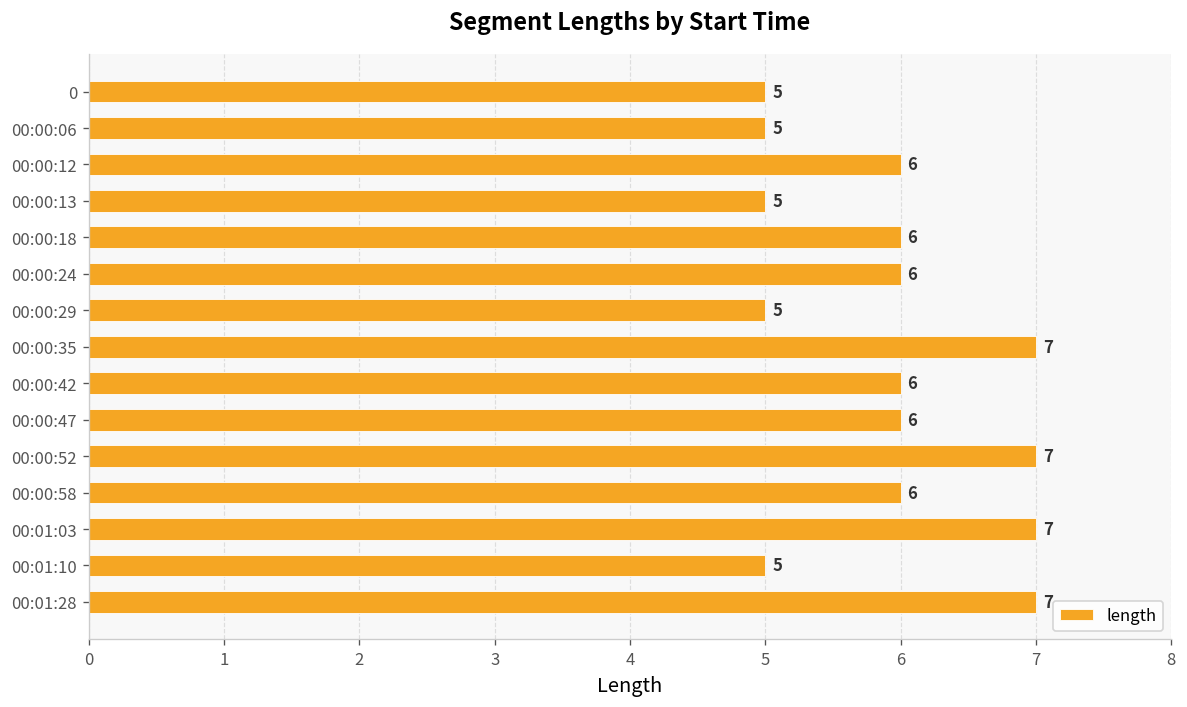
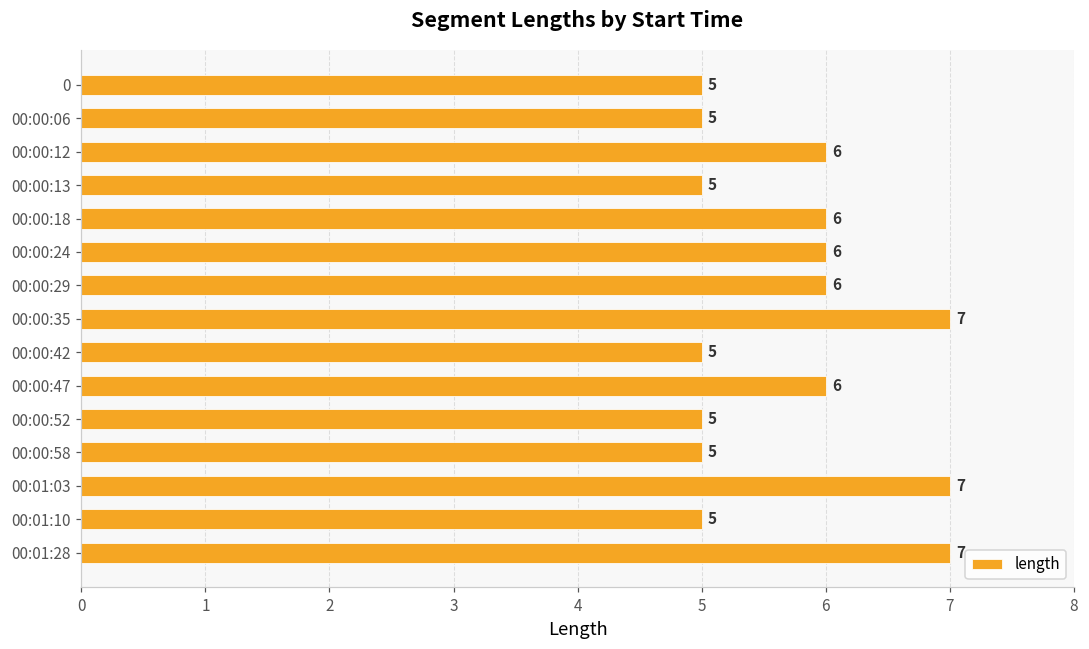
00:00:29: 5 -> 6
00:00:42: 6 -> 5
00:00:52: 7 -> 5
00:00:58: 6 -> 5
